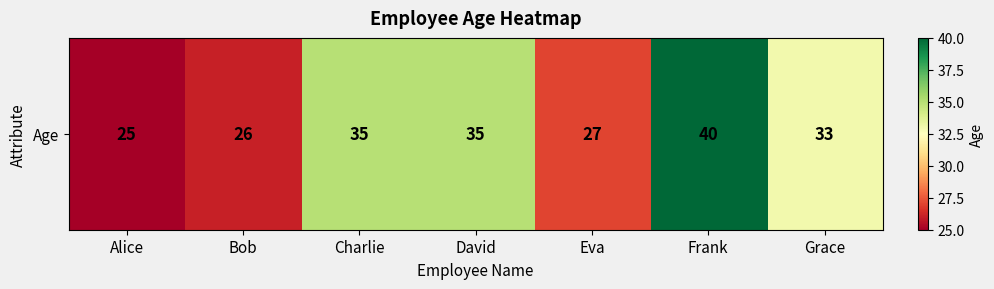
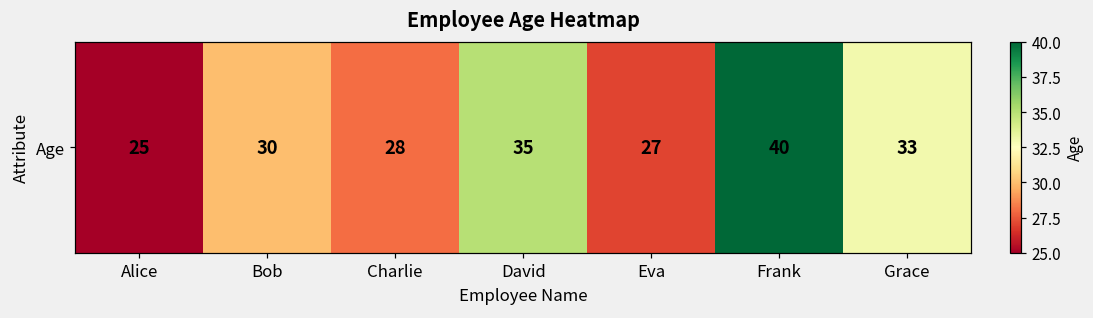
Age, Bob: 26 -> 30
Age, Charlie: 35 -> 28
